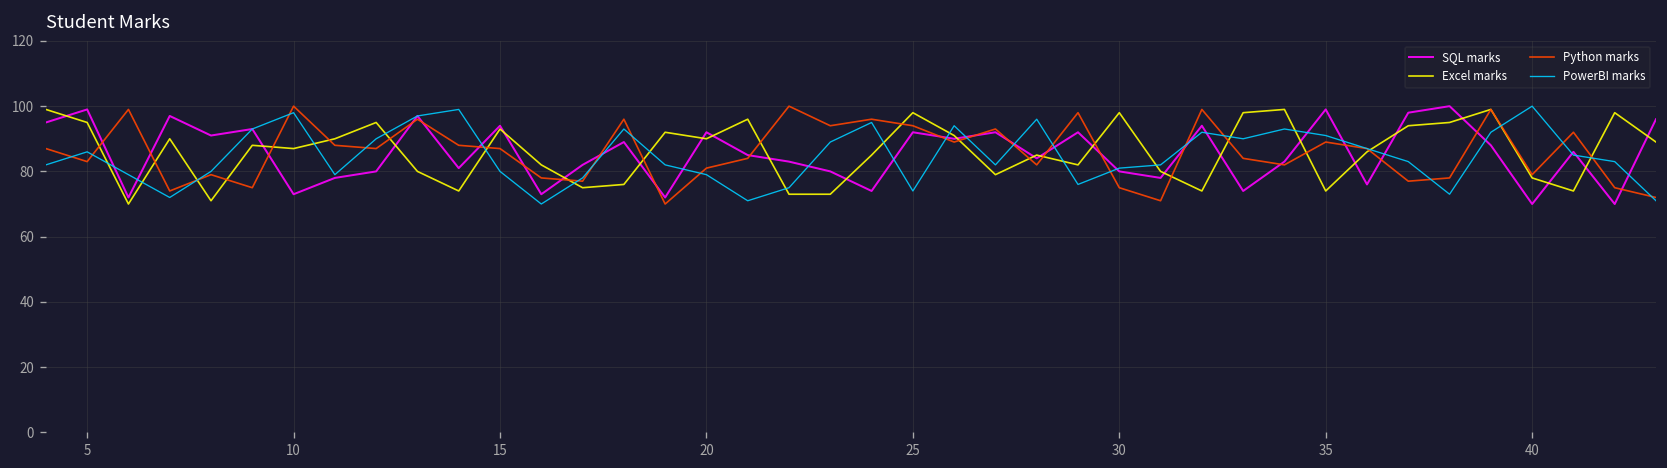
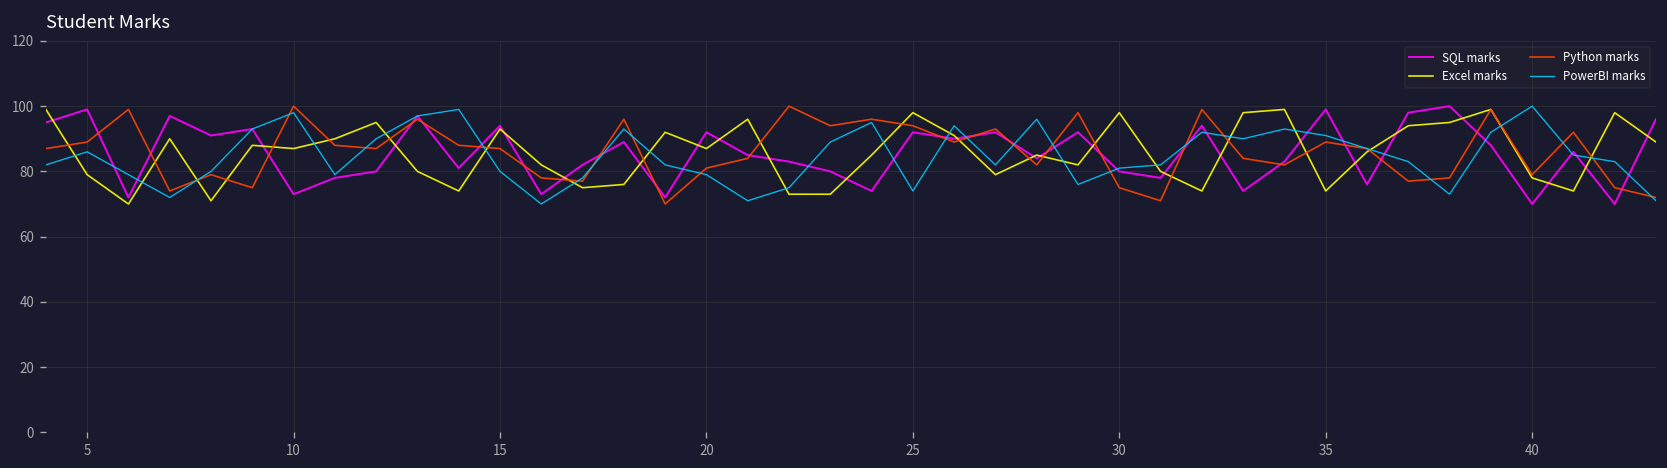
Excel marks, 5: 95 -> 79
Python marks, 5: 83 -> 89
Excel marks, 20: 90 -> 87
